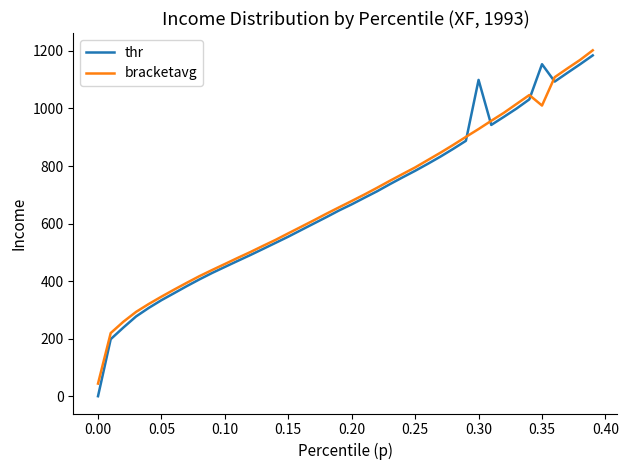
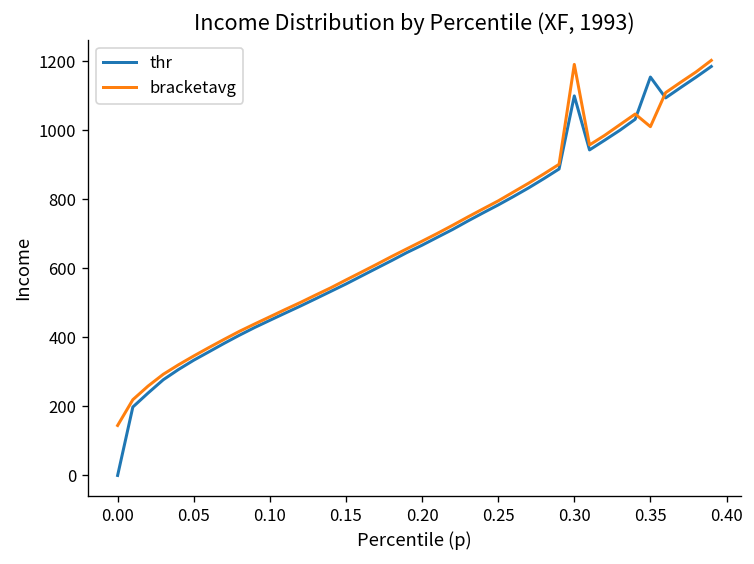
bracketavg, 0.00: 40 -> 140
bracketavg, 0.30: 930 -> 1190
